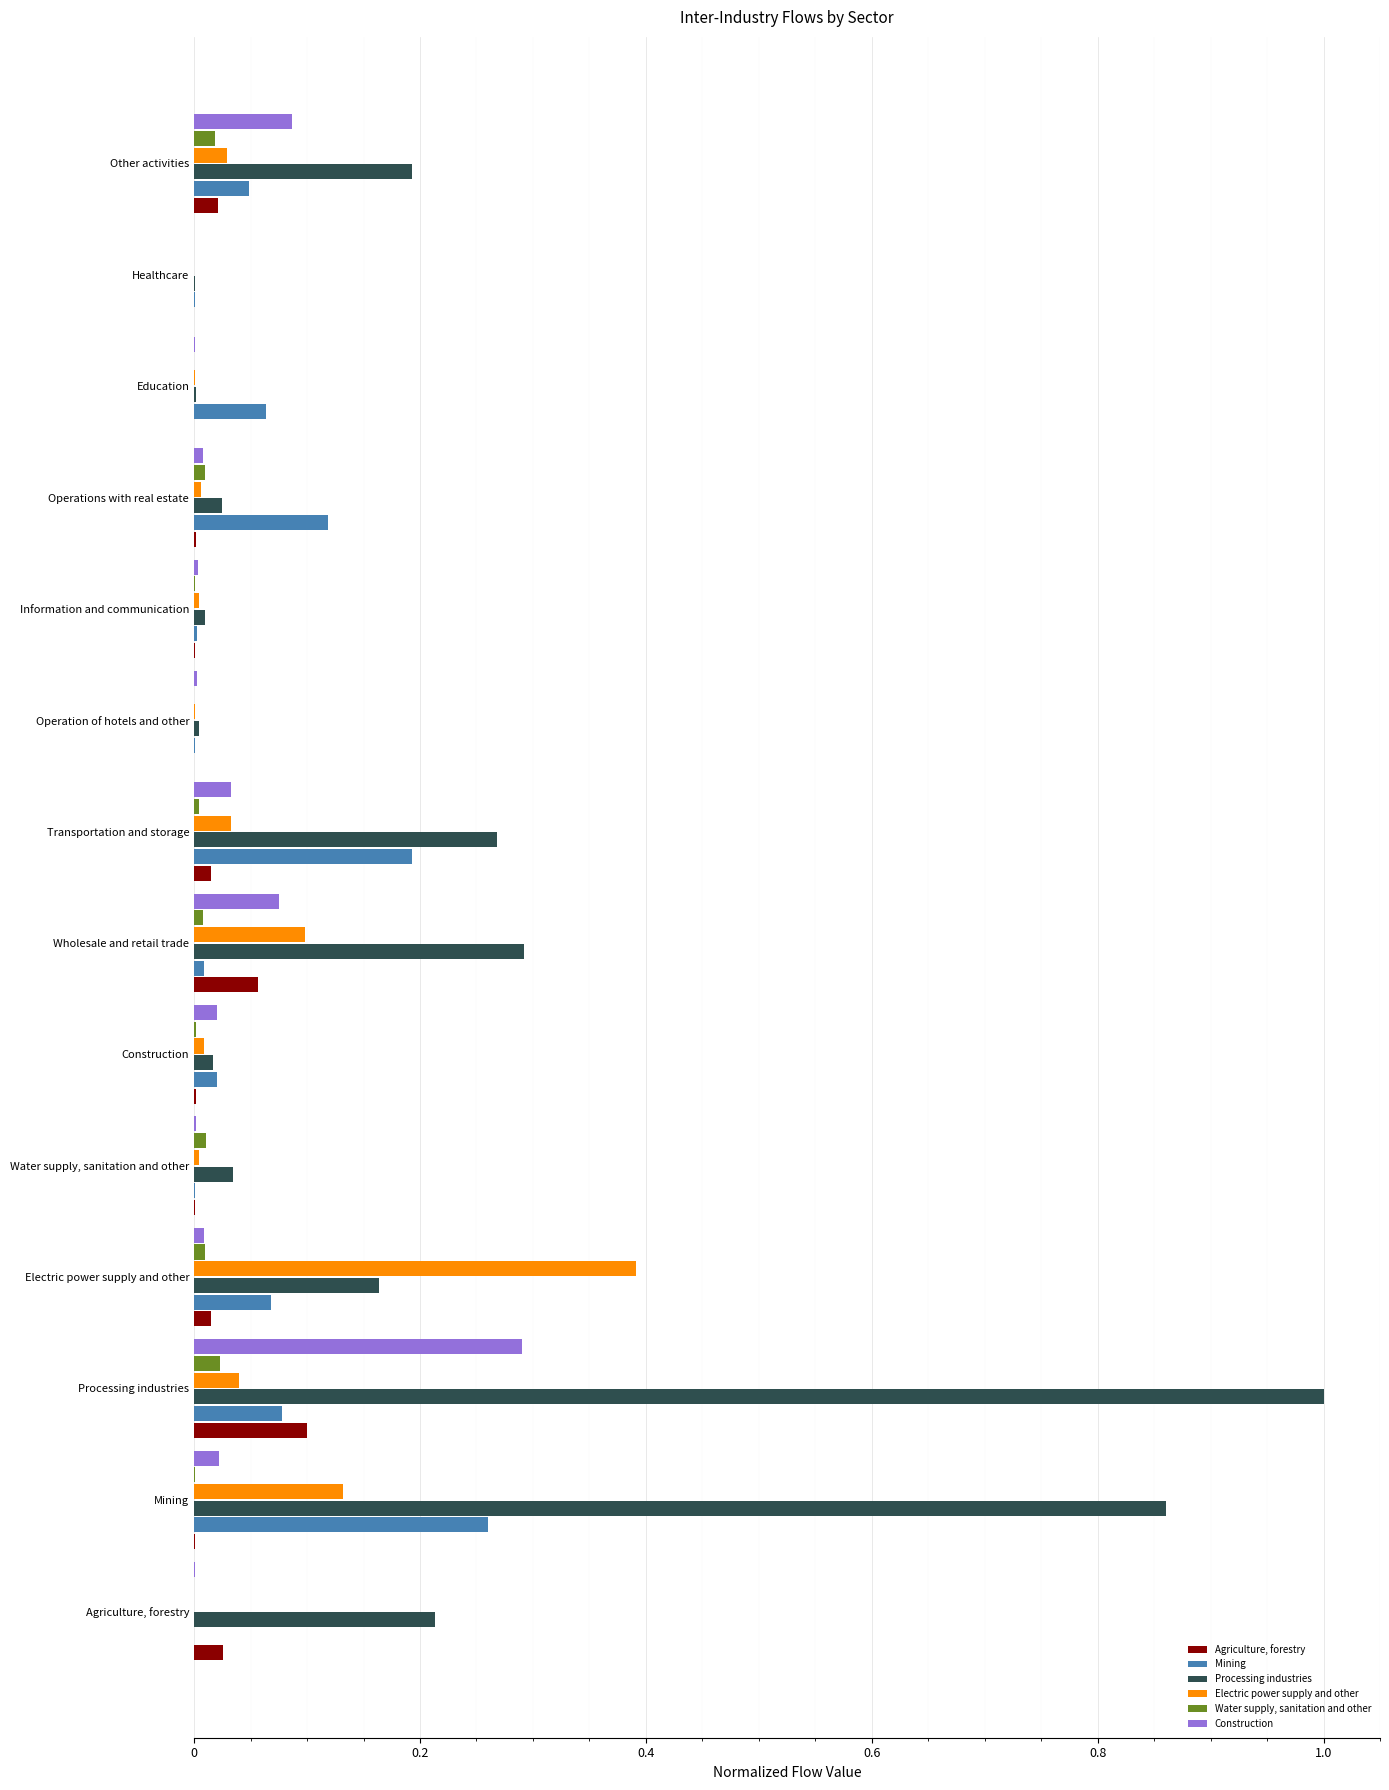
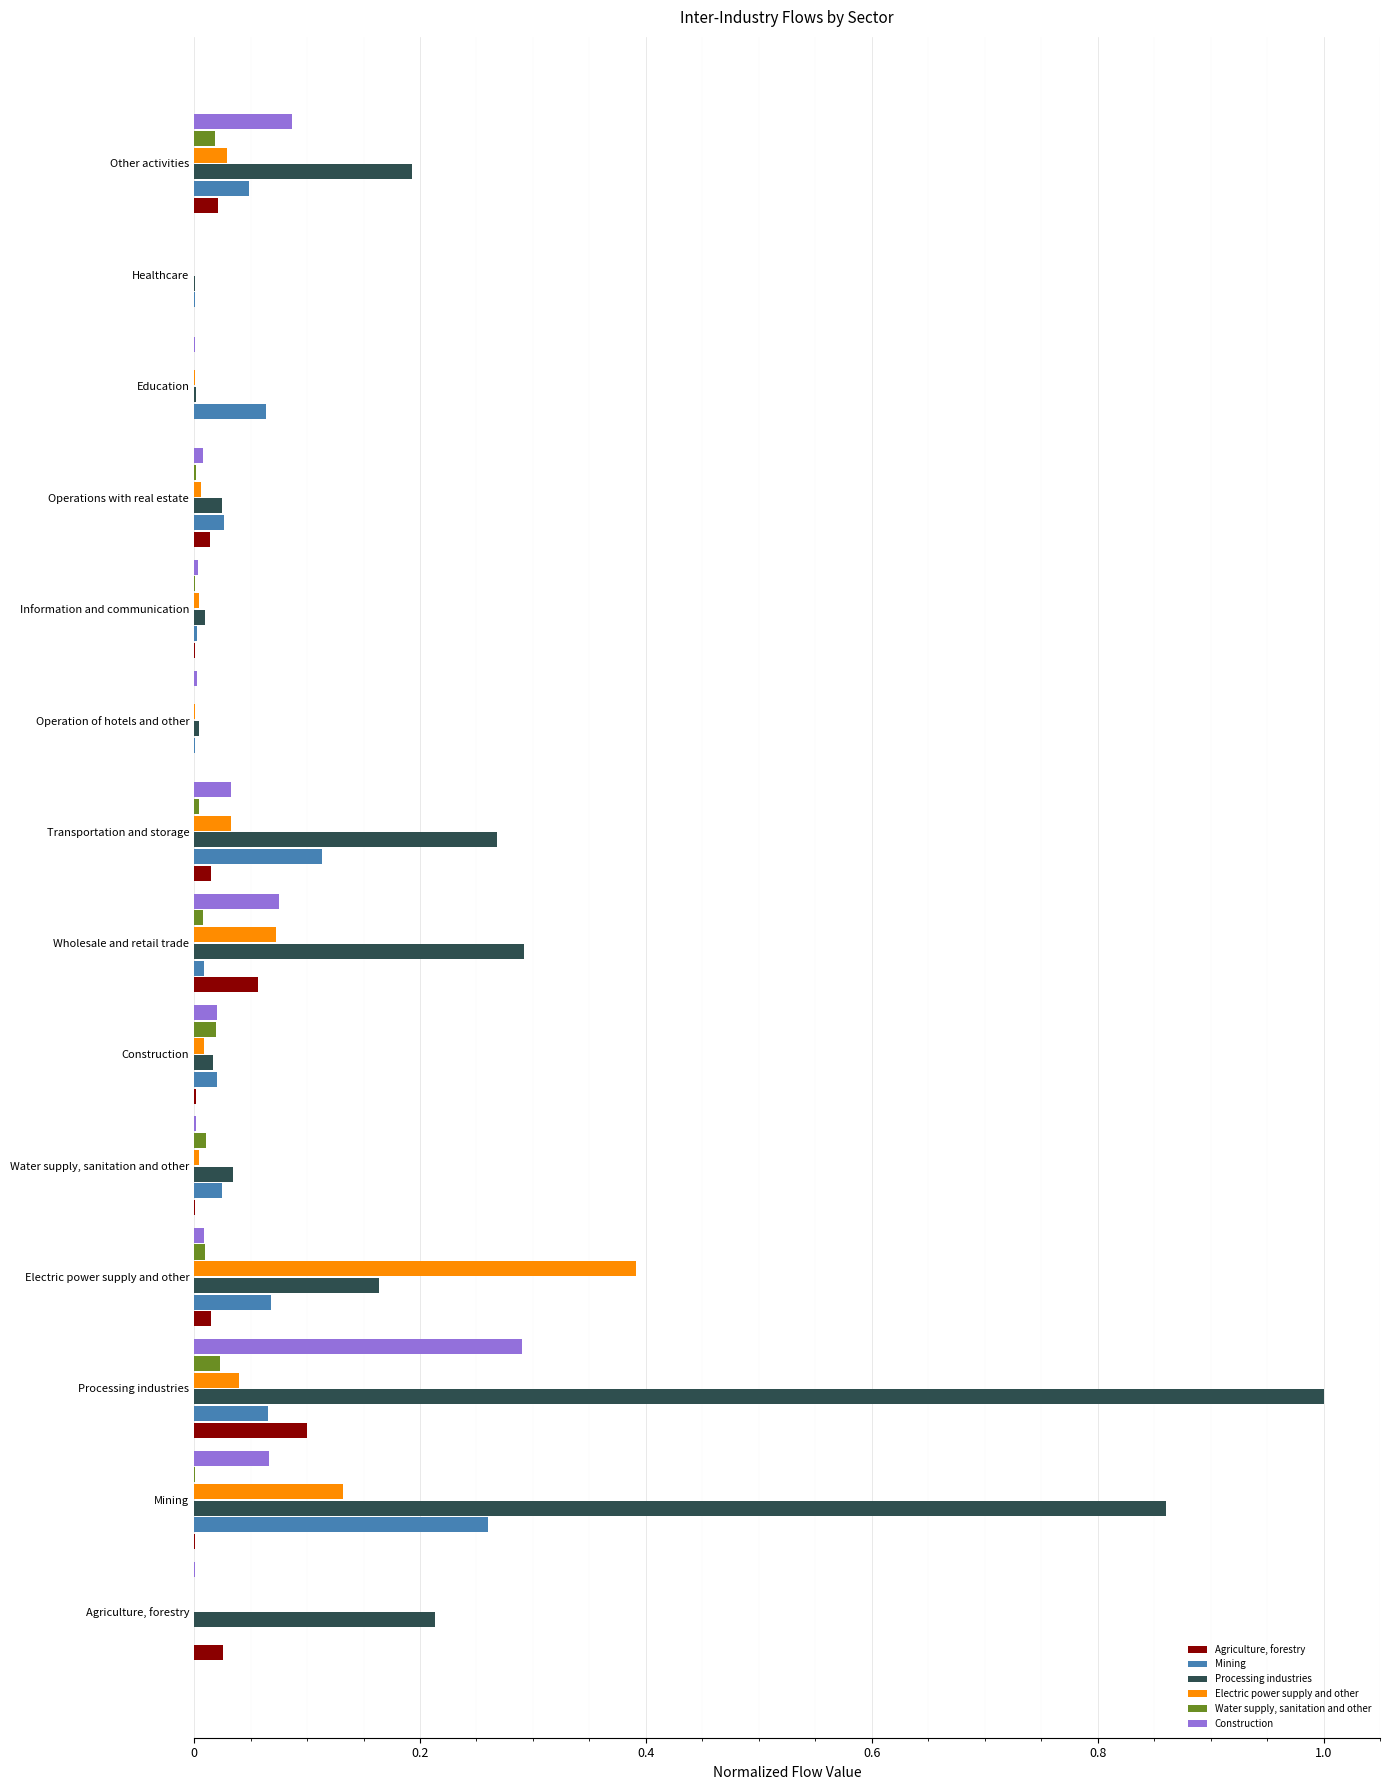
Water supply, sanitation and other, Operations with real estate: 0.010 -> 0.001
Mining, Operations with real estate: 0.119 -> 0.026
Agriculture, forestry, Operations with real estate: 0.002 -> 0.014
Mining, Transportation and storage: 0.193 -> 0.113
Electric power supply and other, Wholesale and retail trade: 0.098 -> 0.072
Water supply, sanitation and other, Construction: 0.002 -> 0.019
Mining, Water supply, sanitation and other: 0.001 -> 0.025
Mining, Processing industries: 0.077 -> 0.065
Construction, Mining: 0.022 -> 0.066
